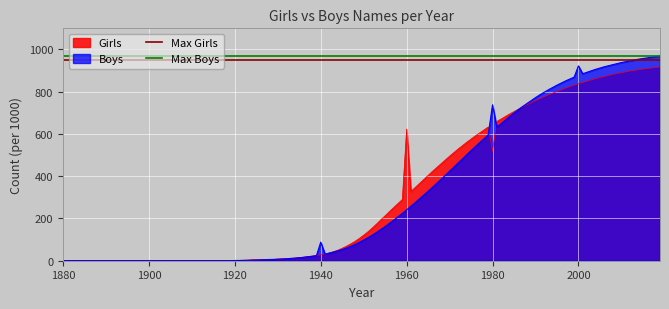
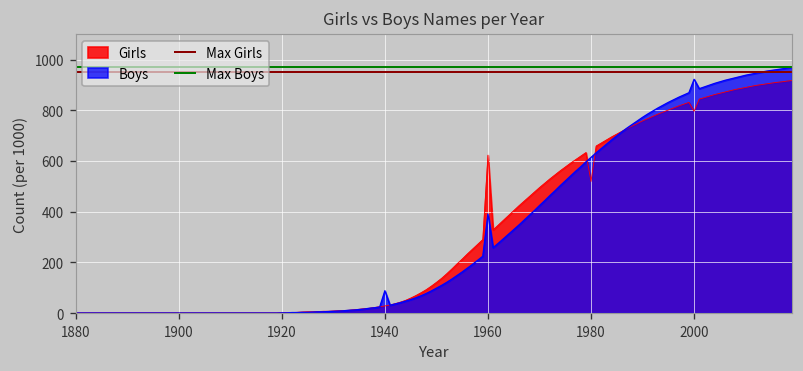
Boys, 1960: 240 -> 390
Boys, 1980: 740 -> 610
Girls, 2000: 840 -> 800
